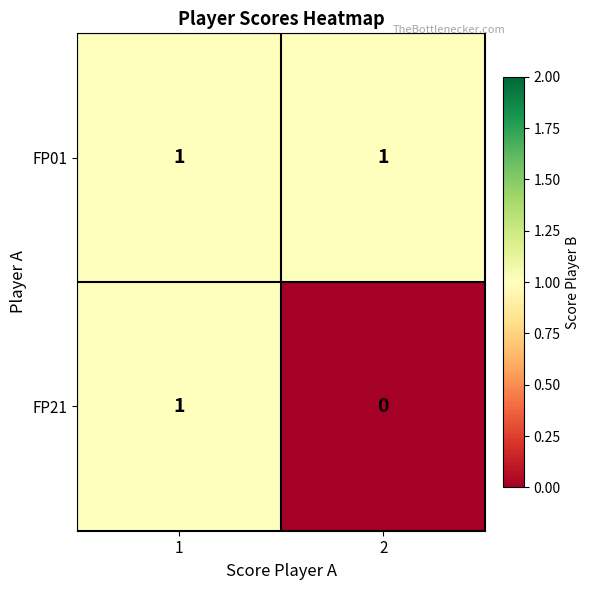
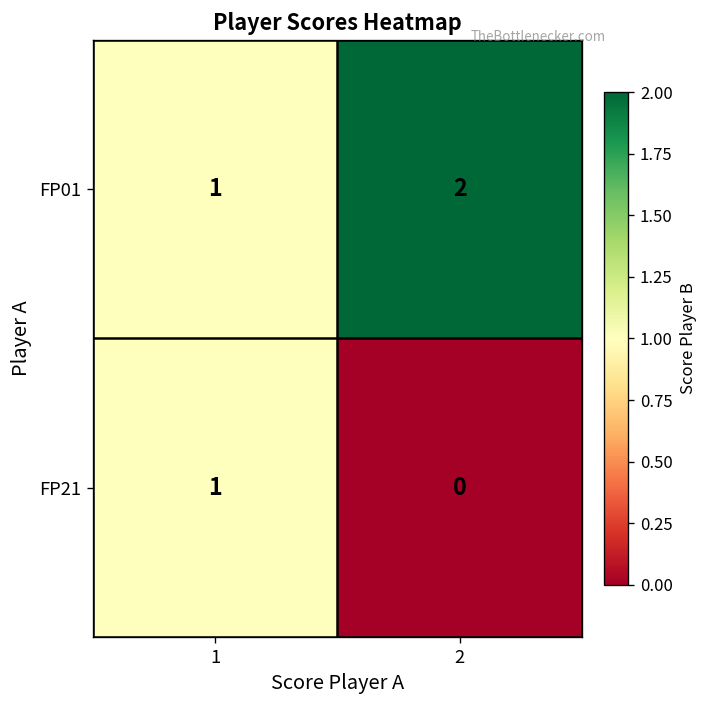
FP01, 2: 1 -> 2
